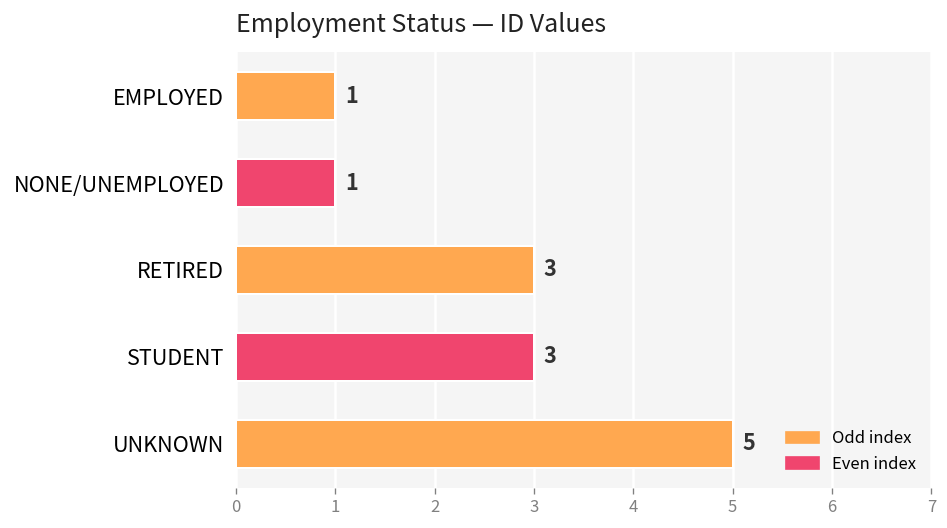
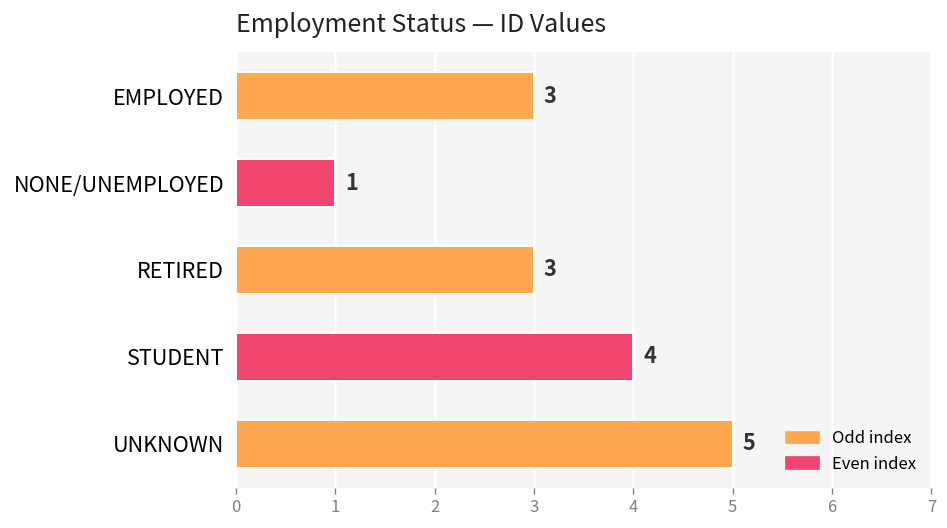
EMPLOYED: 1 -> 3
STUDENT: 3 -> 4
